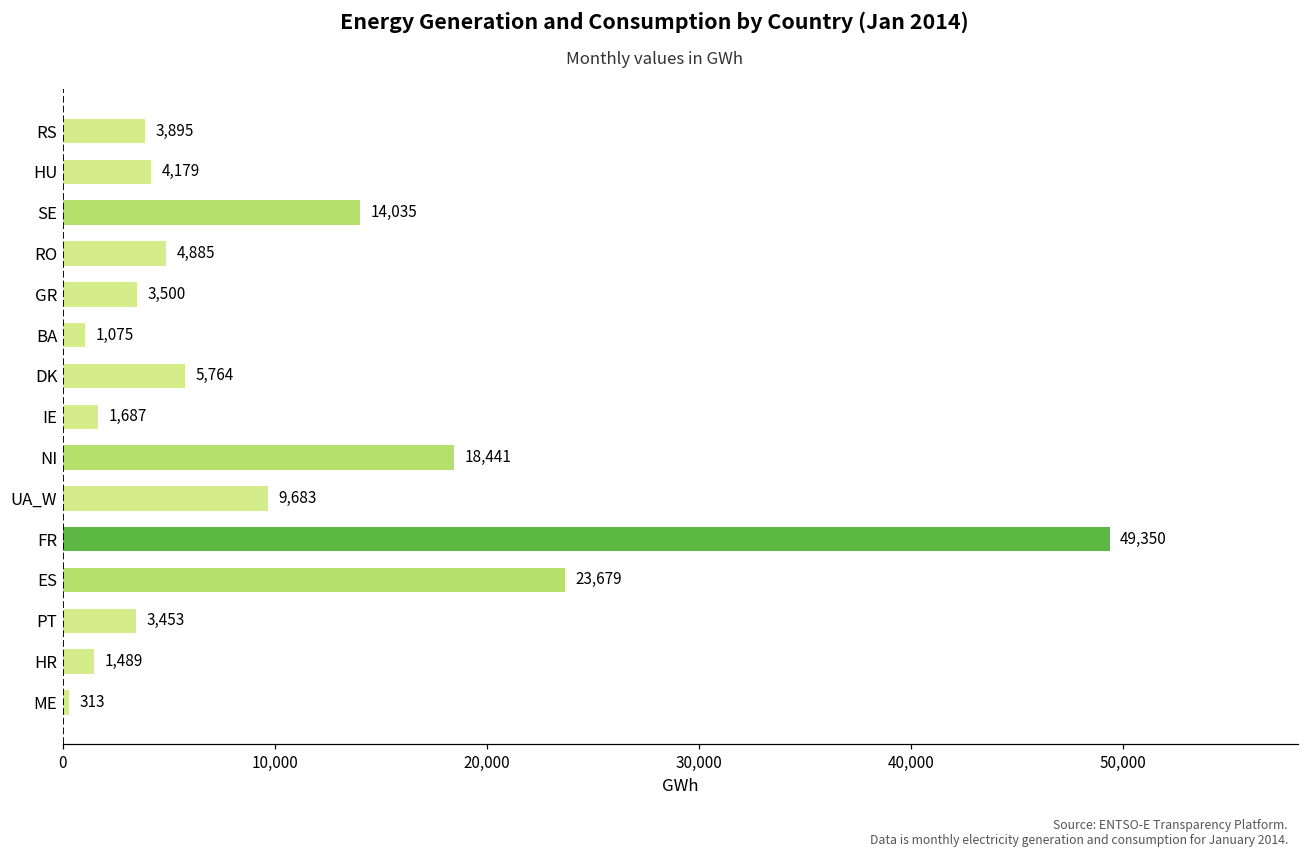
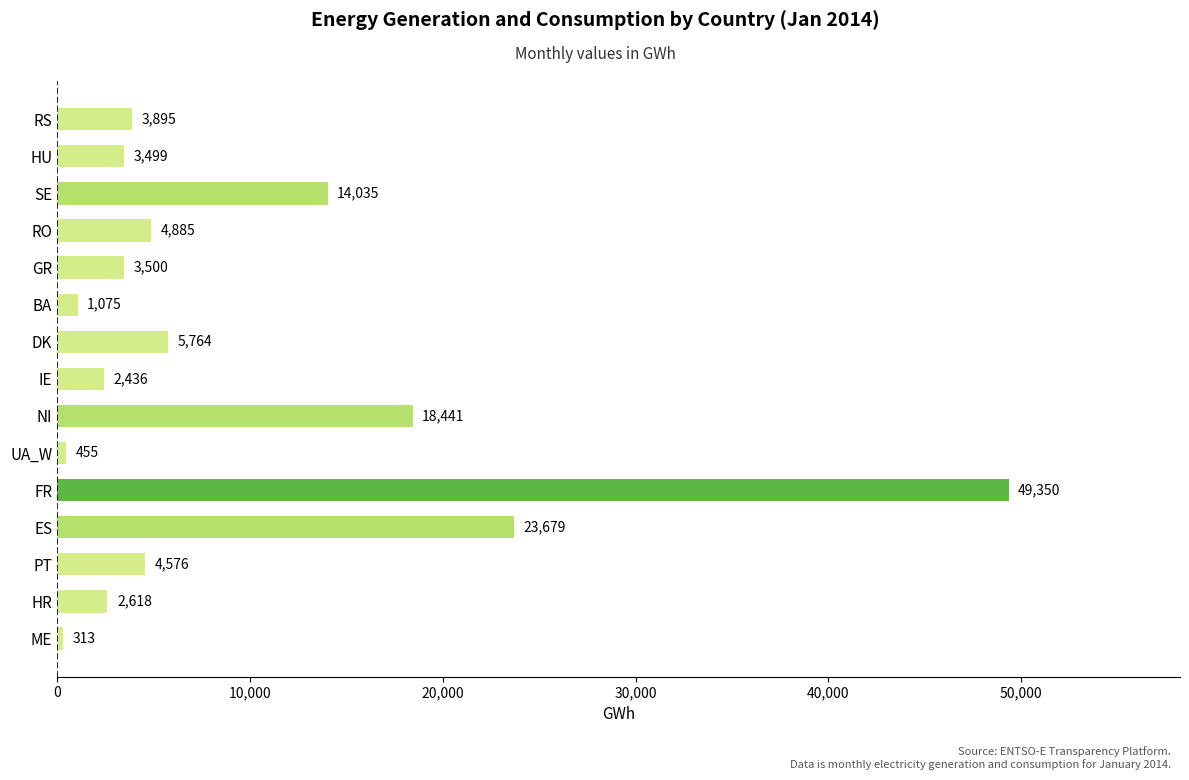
HU: 4,179 -> 3,499
IE: 1,687 -> 2,436
UA_W: 9,683 -> 455
PT: 3,453 -> 4,576
HR: 1,489 -> 2,618
